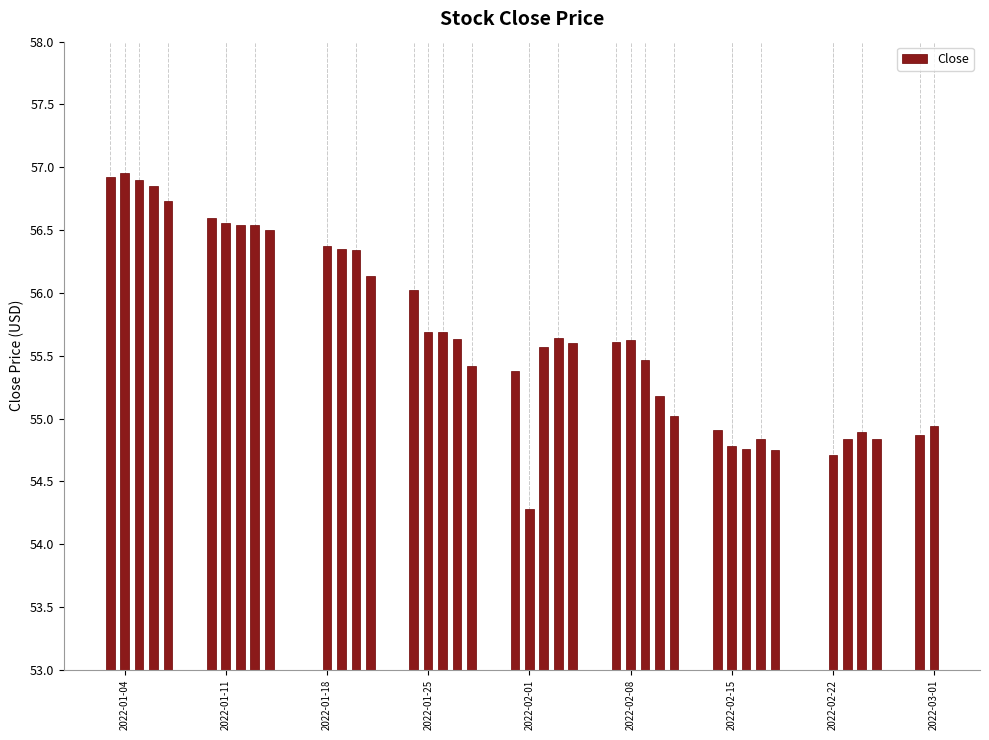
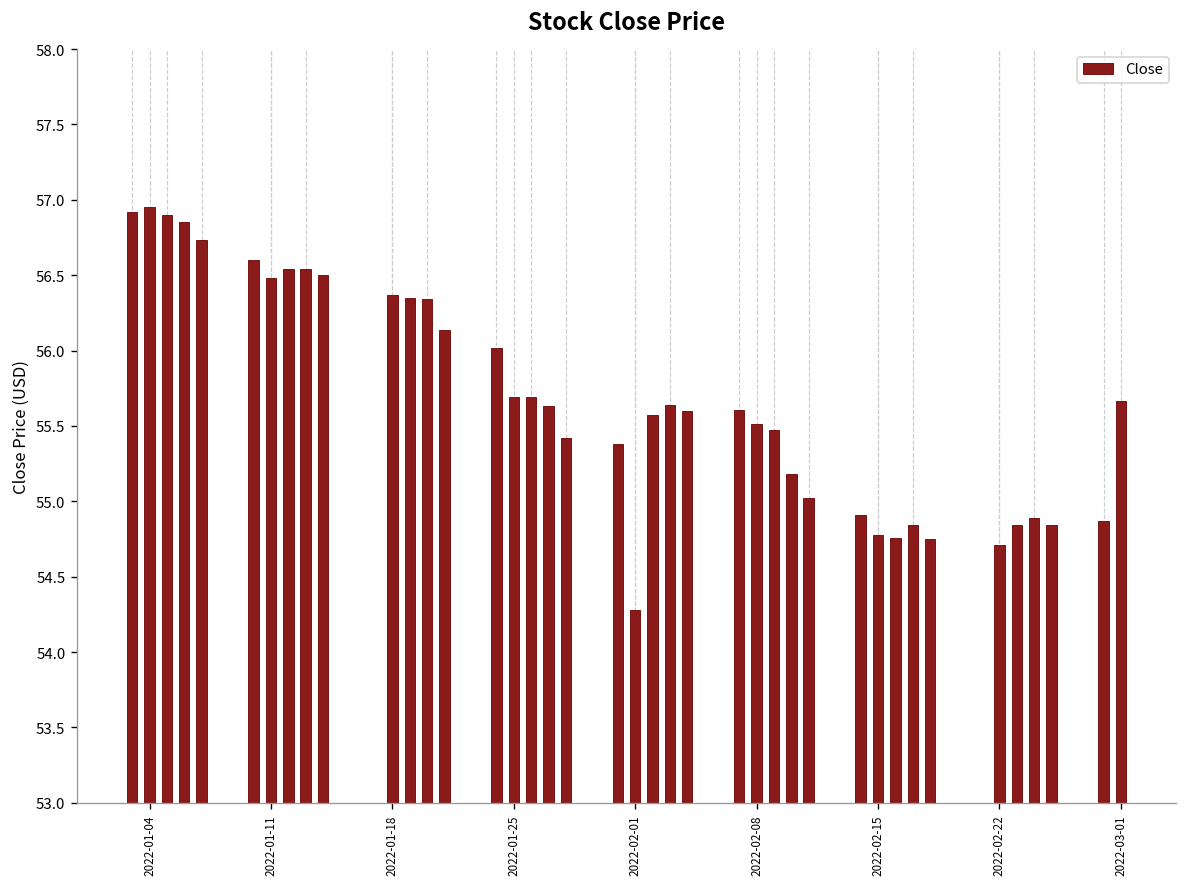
2022-01-11: 56.56 -> 56.48
2022-02-08: 55.62 -> 55.51
2022-03-01: 54.94 -> 55.67
